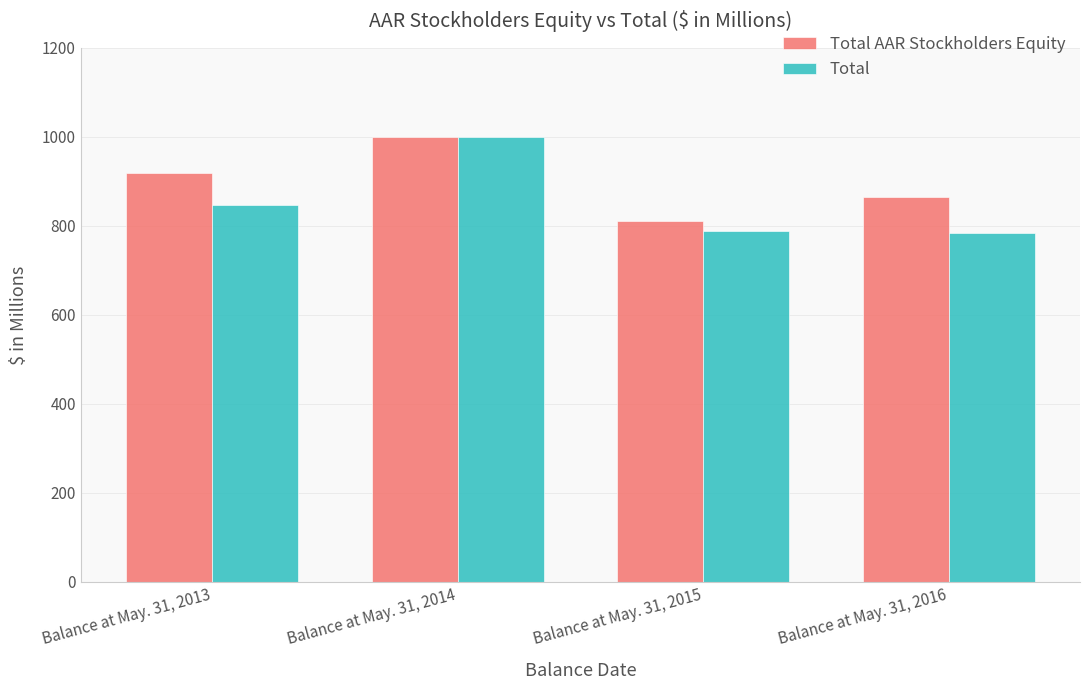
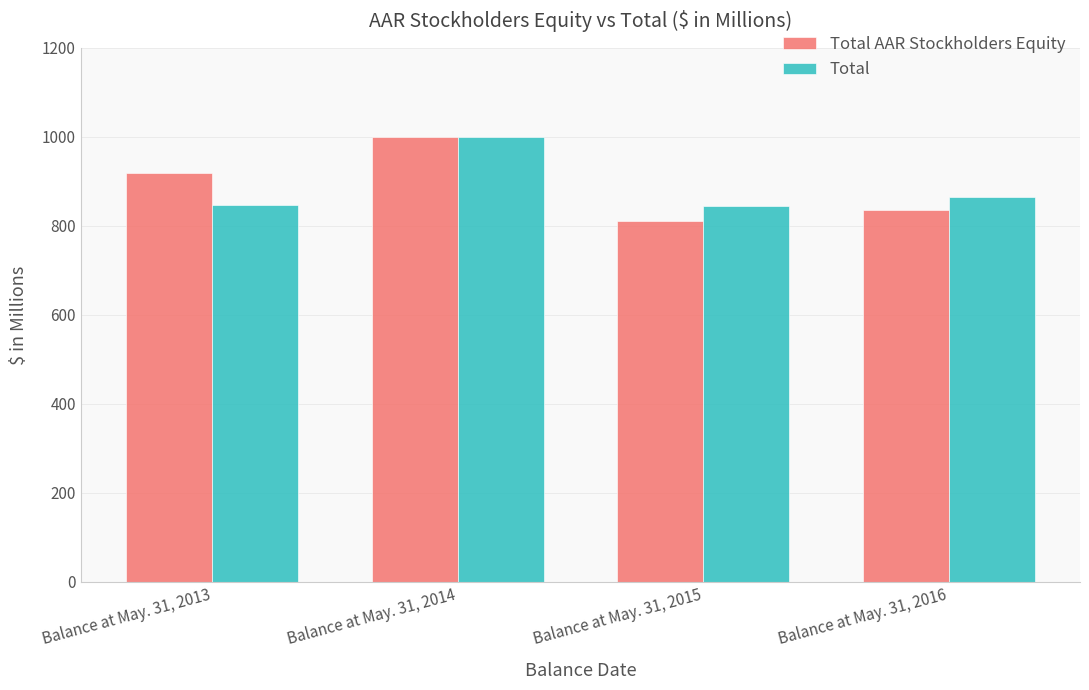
Total, Balance at May. 31, 2015: 790 -> 850
Total AAR Stockholders Equity, Balance at May. 31, 2016: 870 -> 840
Total, Balance at May. 31, 2016: 780 -> 870
